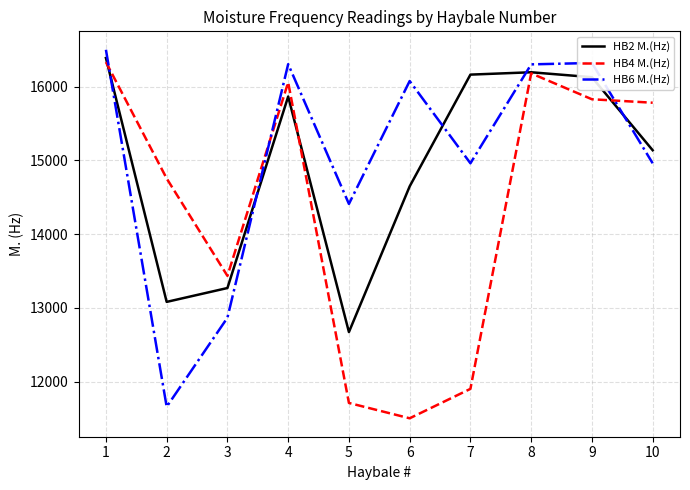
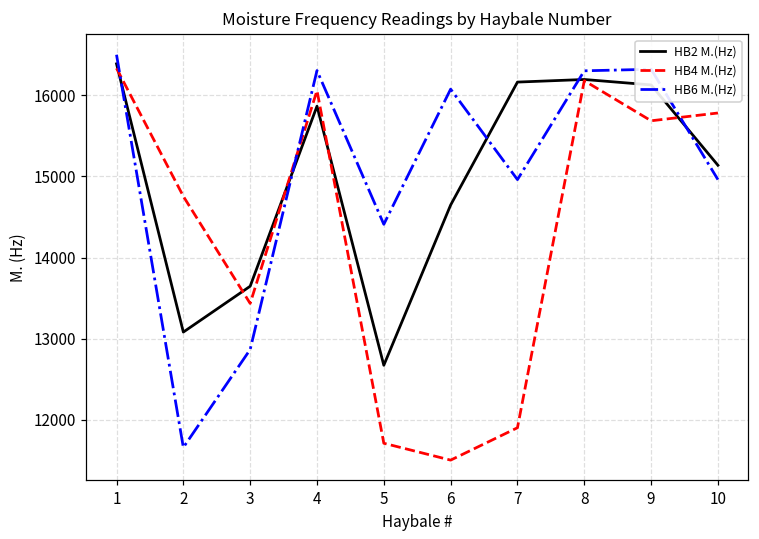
HB2 M.(Hz), 3: 13300 -> 13600
HB4 M.(Hz), 9: 15800 -> 15700
